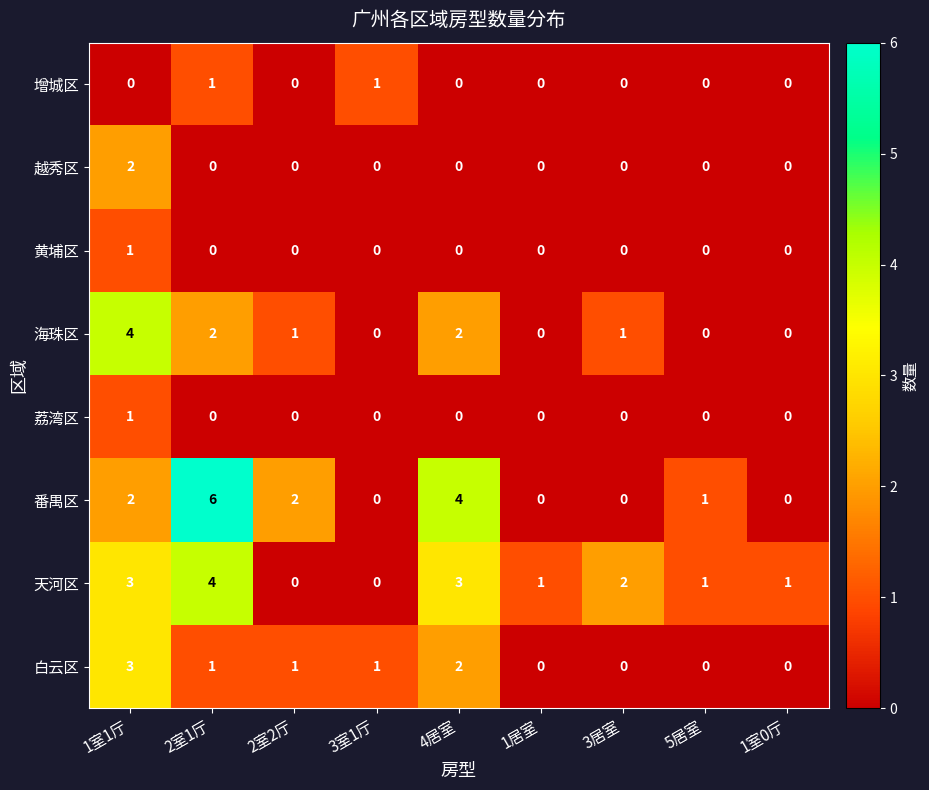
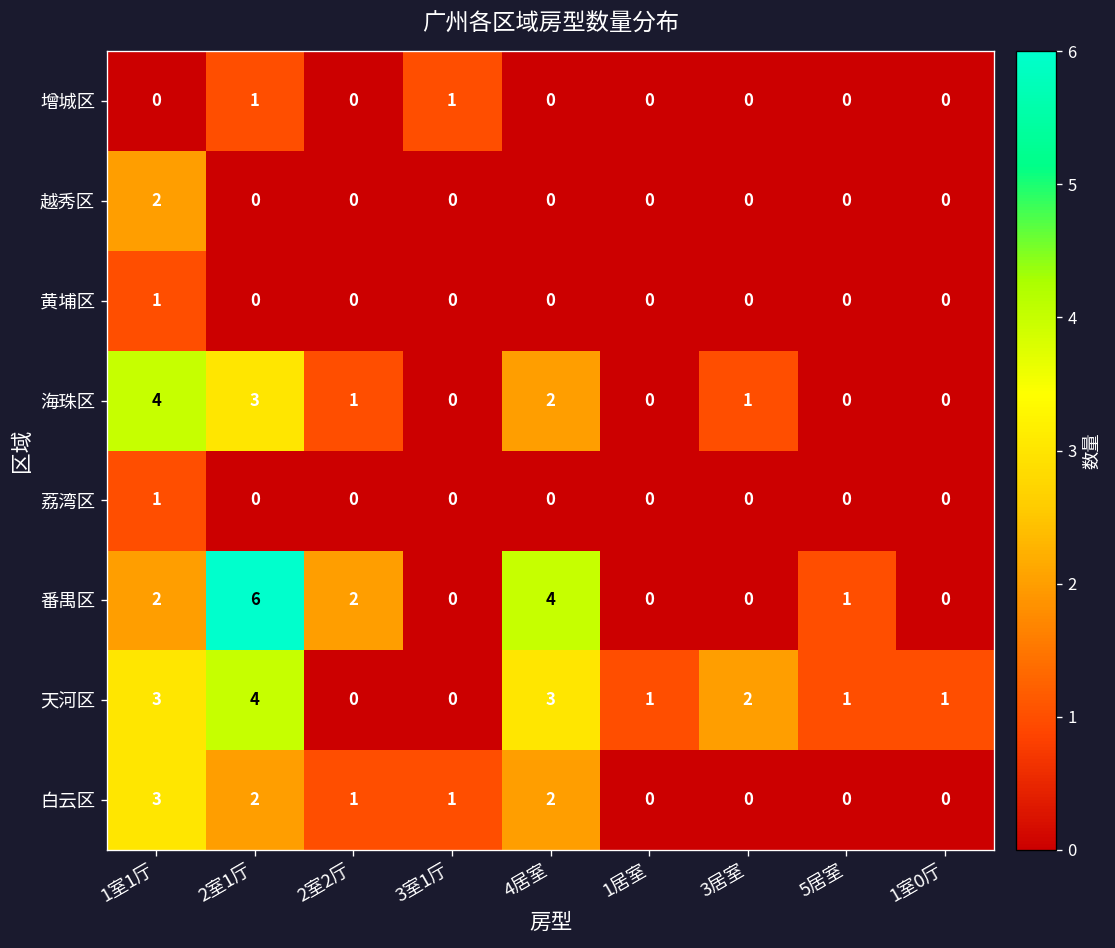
海珠区, 2室1厅: 2 -> 3
白云区, 2室1厅: 1 -> 2
